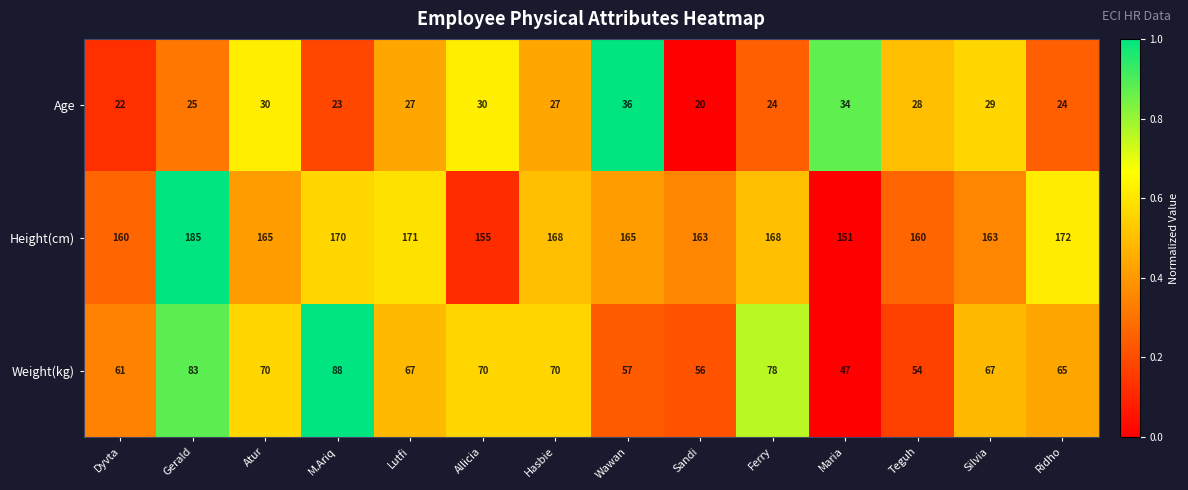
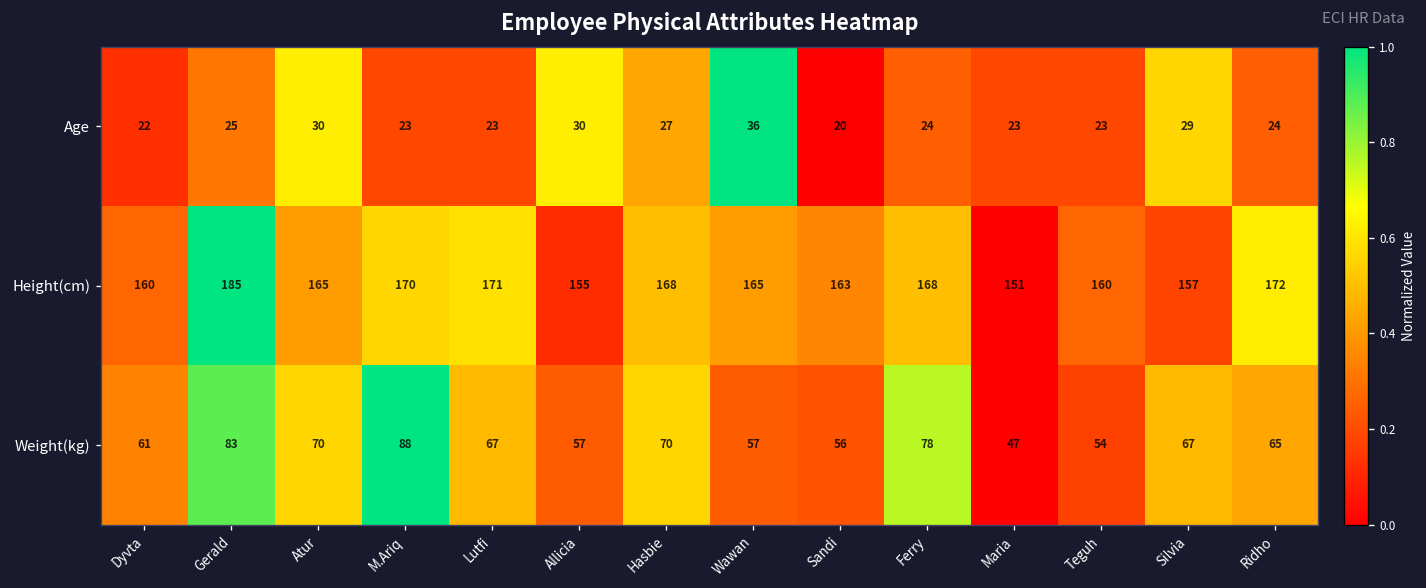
Age, Lutfi: 27 -> 23
Age, Maria: 34 -> 23
Age, Teguh: 28 -> 23
Height(cm), Silvia: 163 -> 157
Weight(kg), Allicia: 70 -> 57
